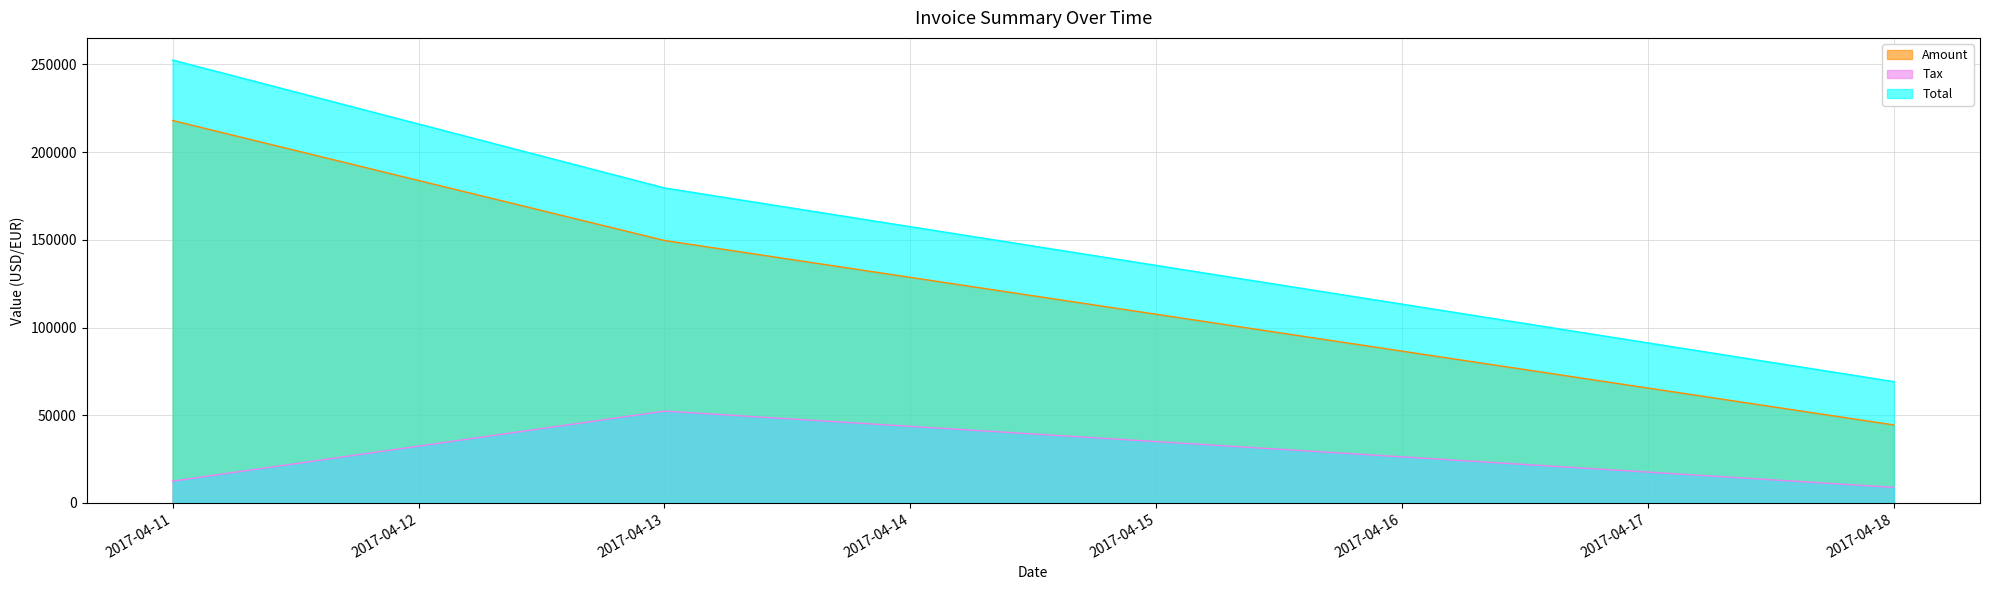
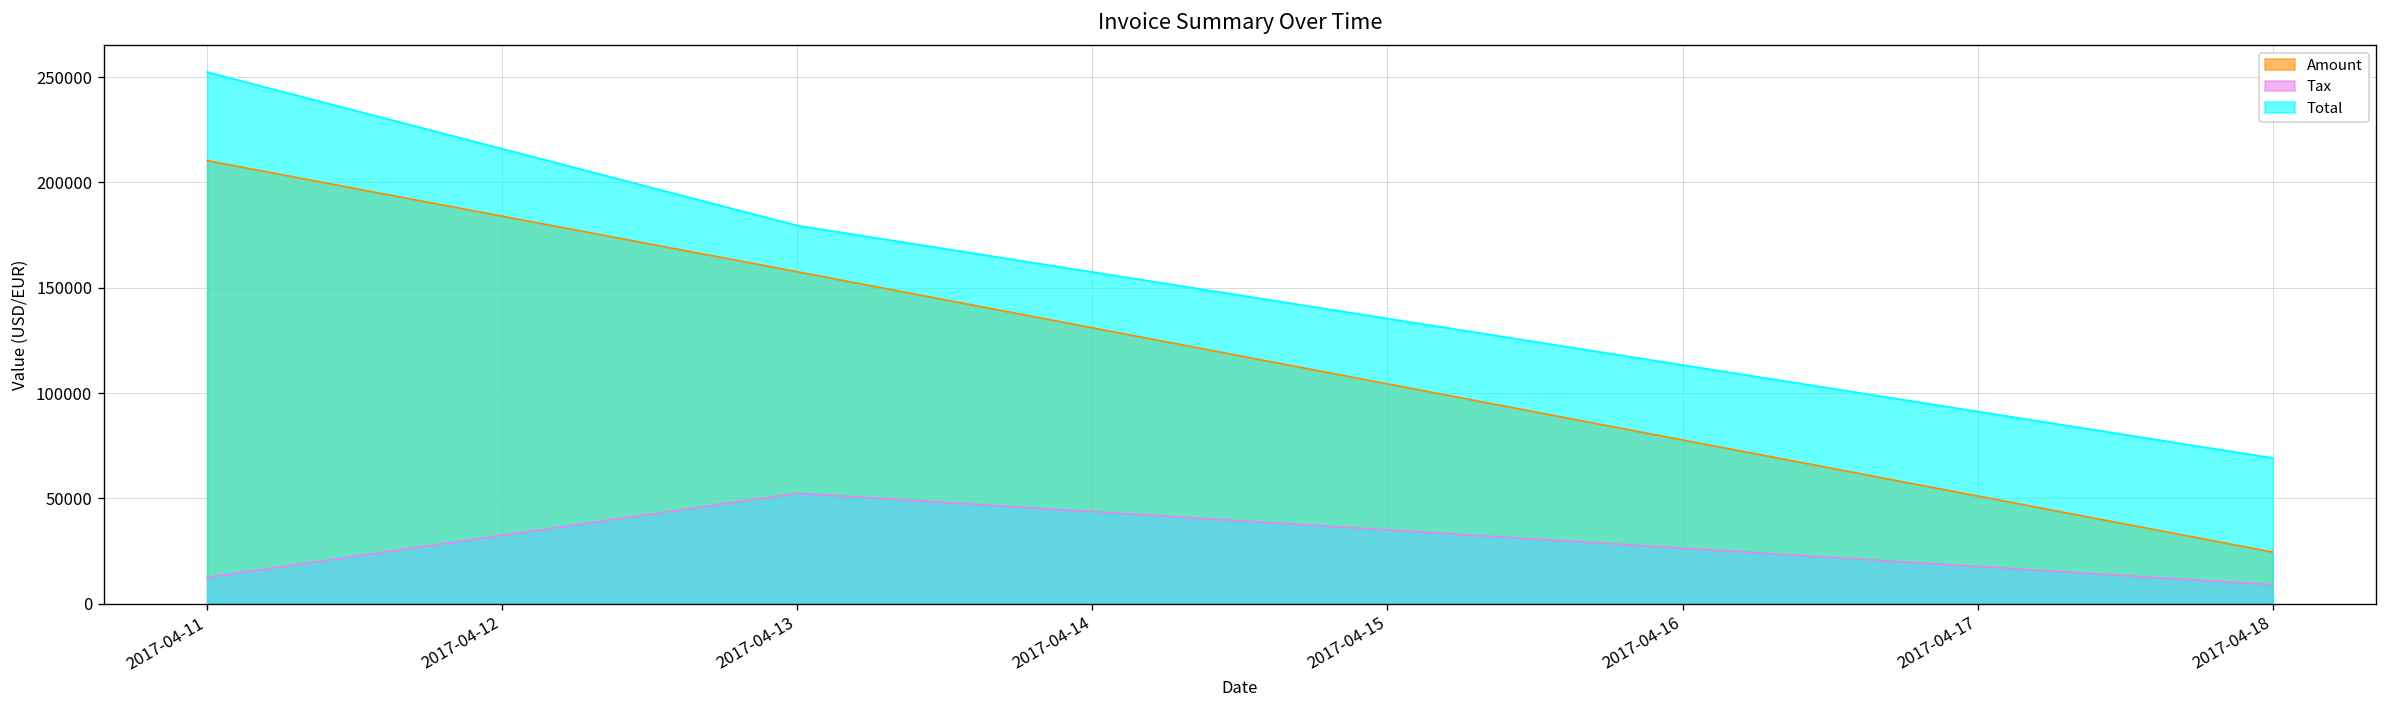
Amount, 2017-04-11: 218000 -> 210000
Amount, 2017-04-13: 150000 -> 158000
Amount, 2017-04-18: 44000 -> 24000
